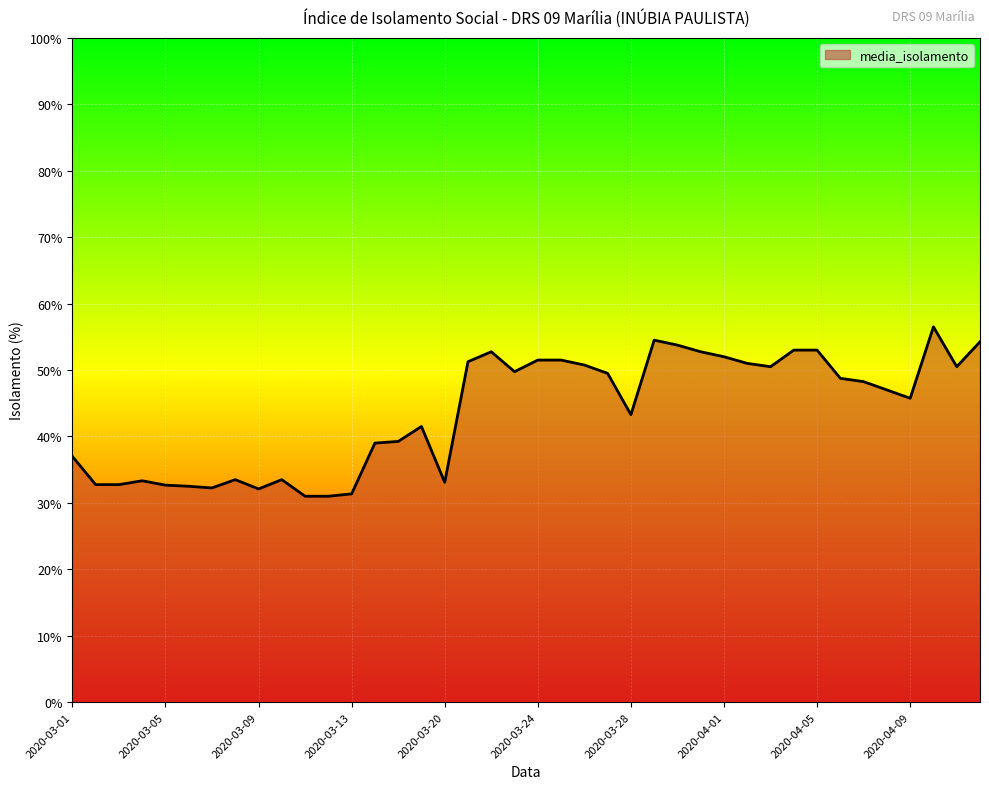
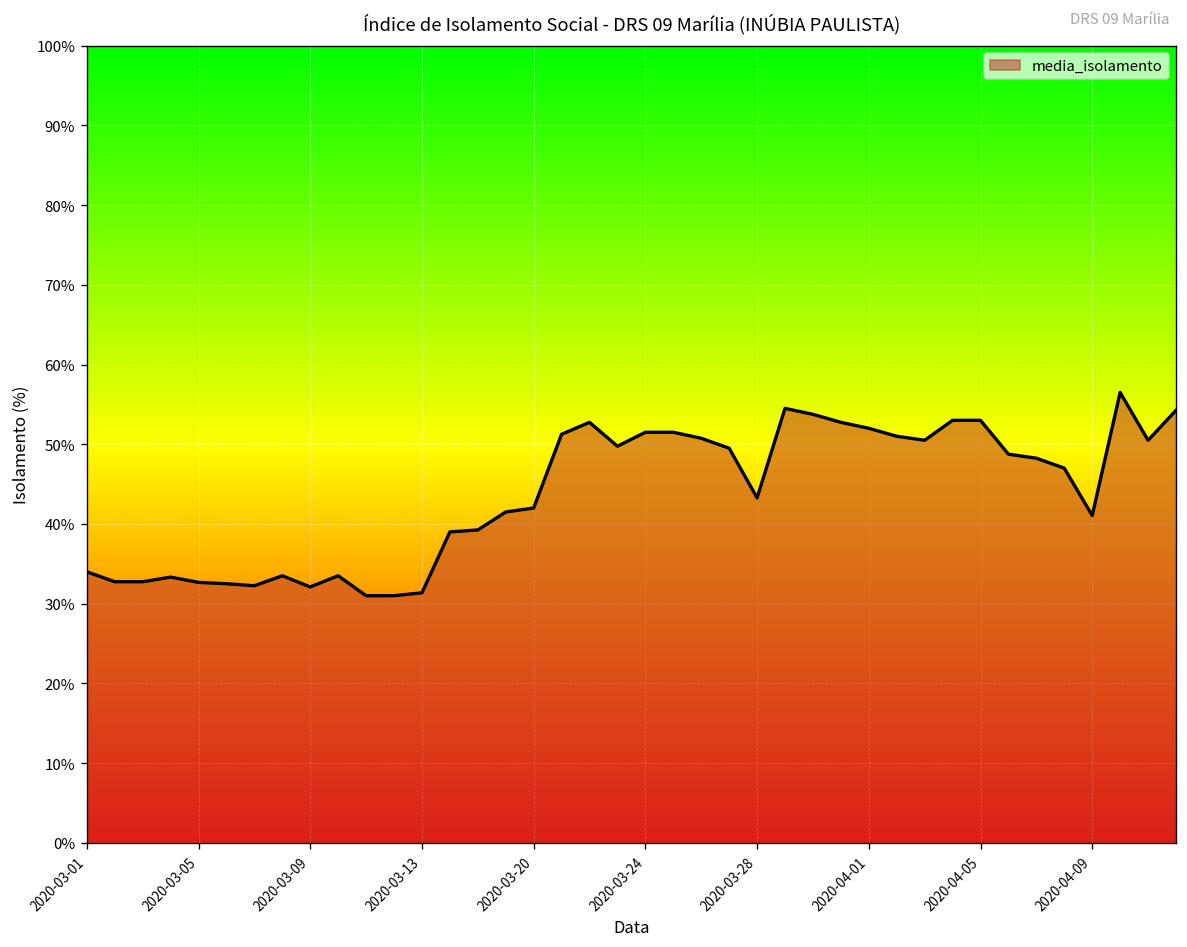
2020-03-01: 37% -> 34%
2020-03-20: 33% -> 42%
2020-04-09: 46% -> 41%
